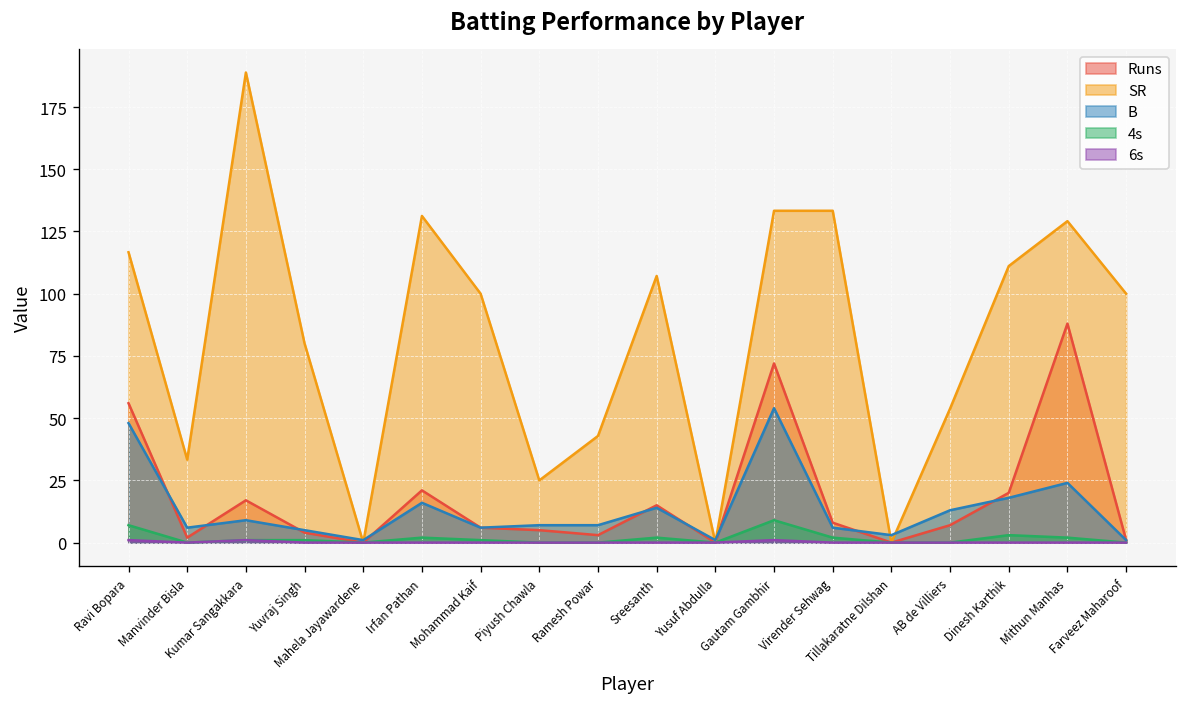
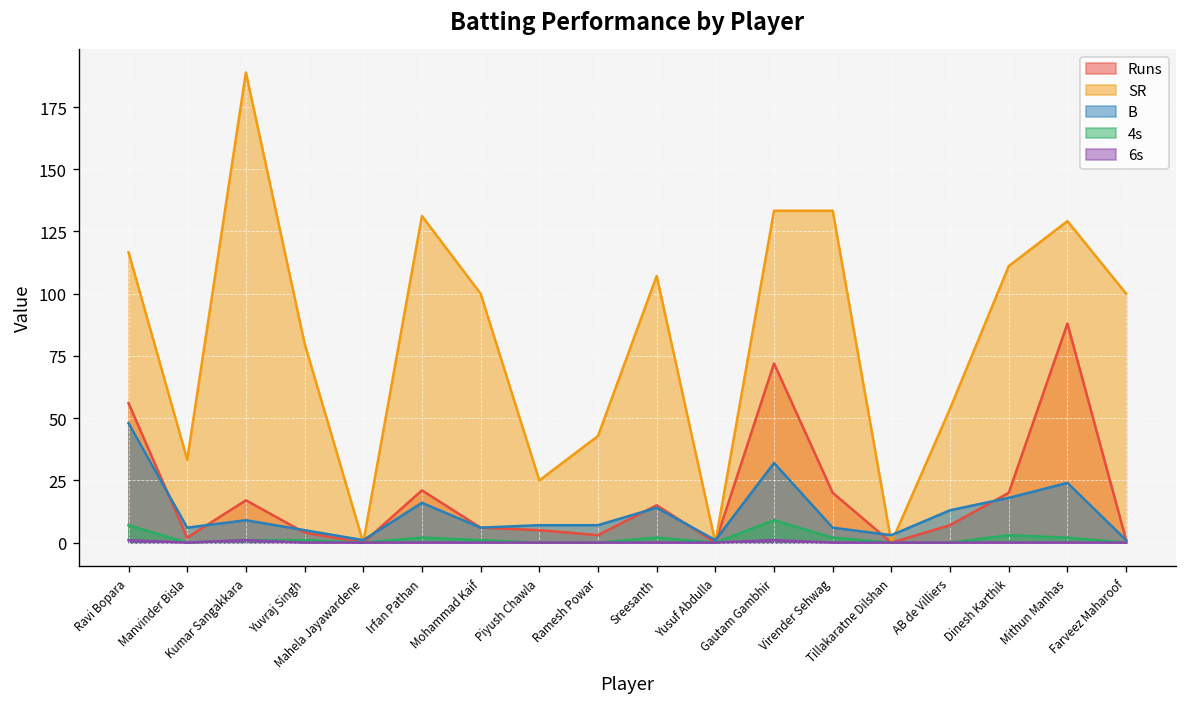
B, Gautam Gambhir: 54 -> 32
Runs, Virender Sehwag: 8 -> 20
